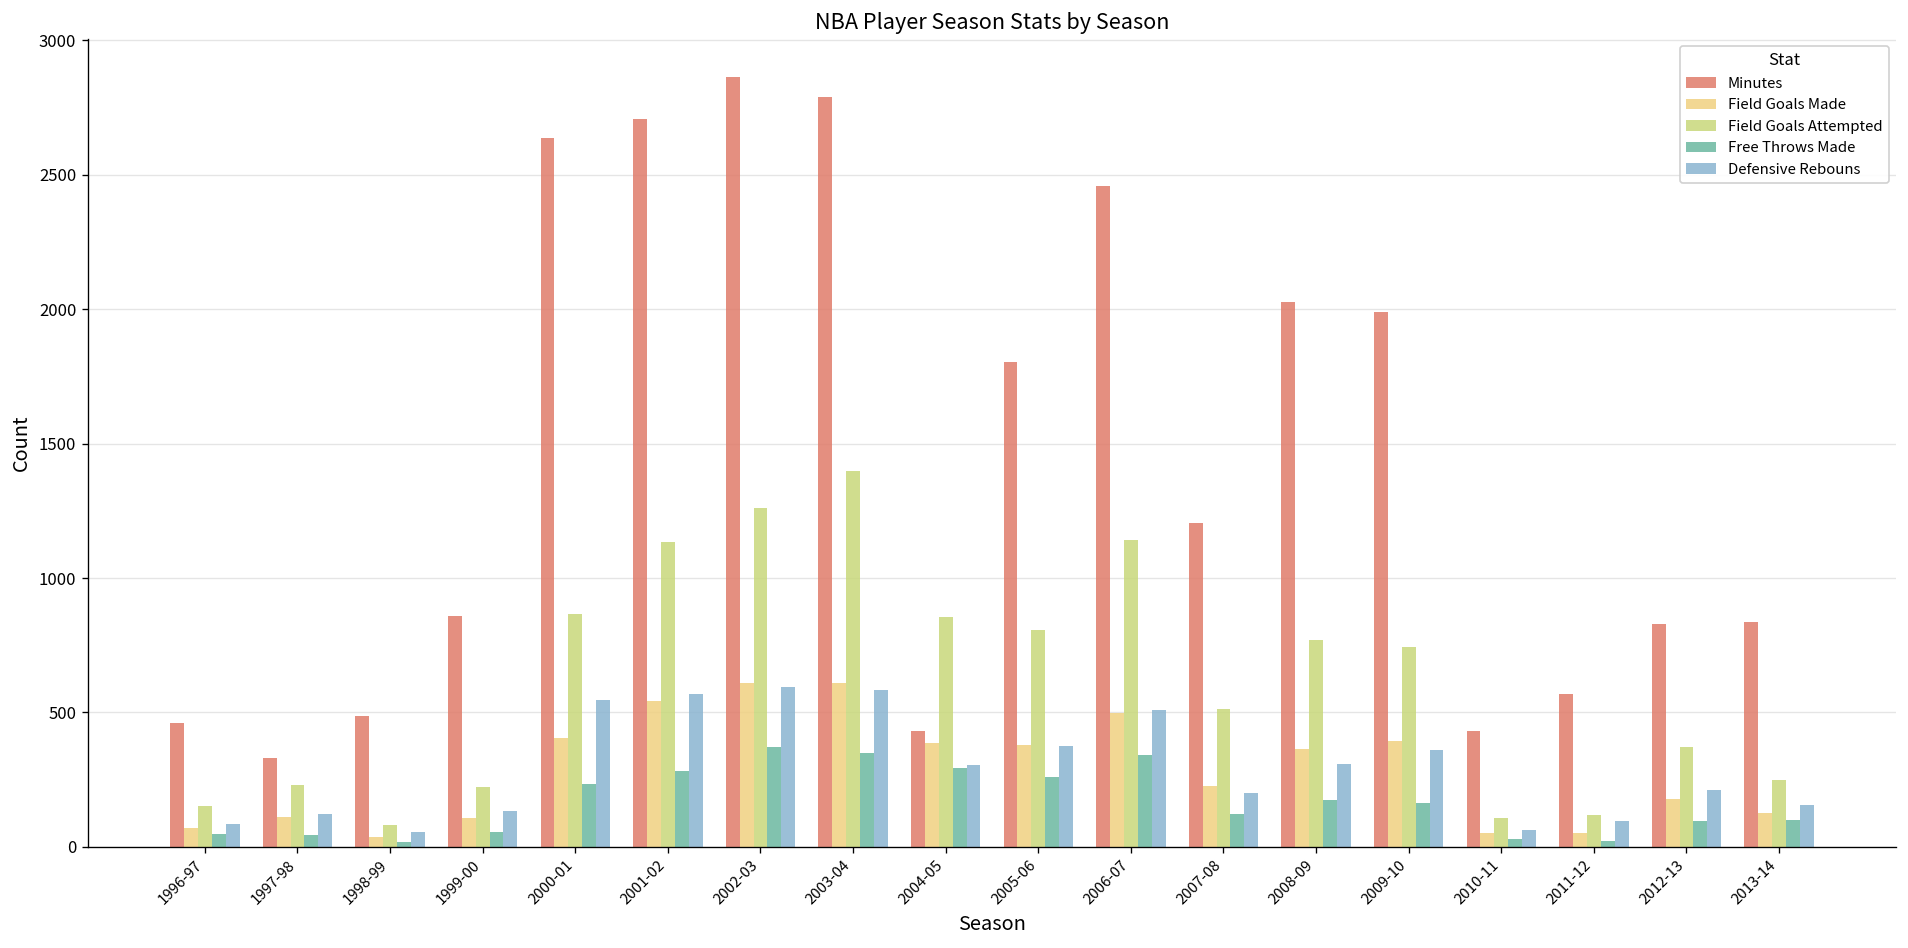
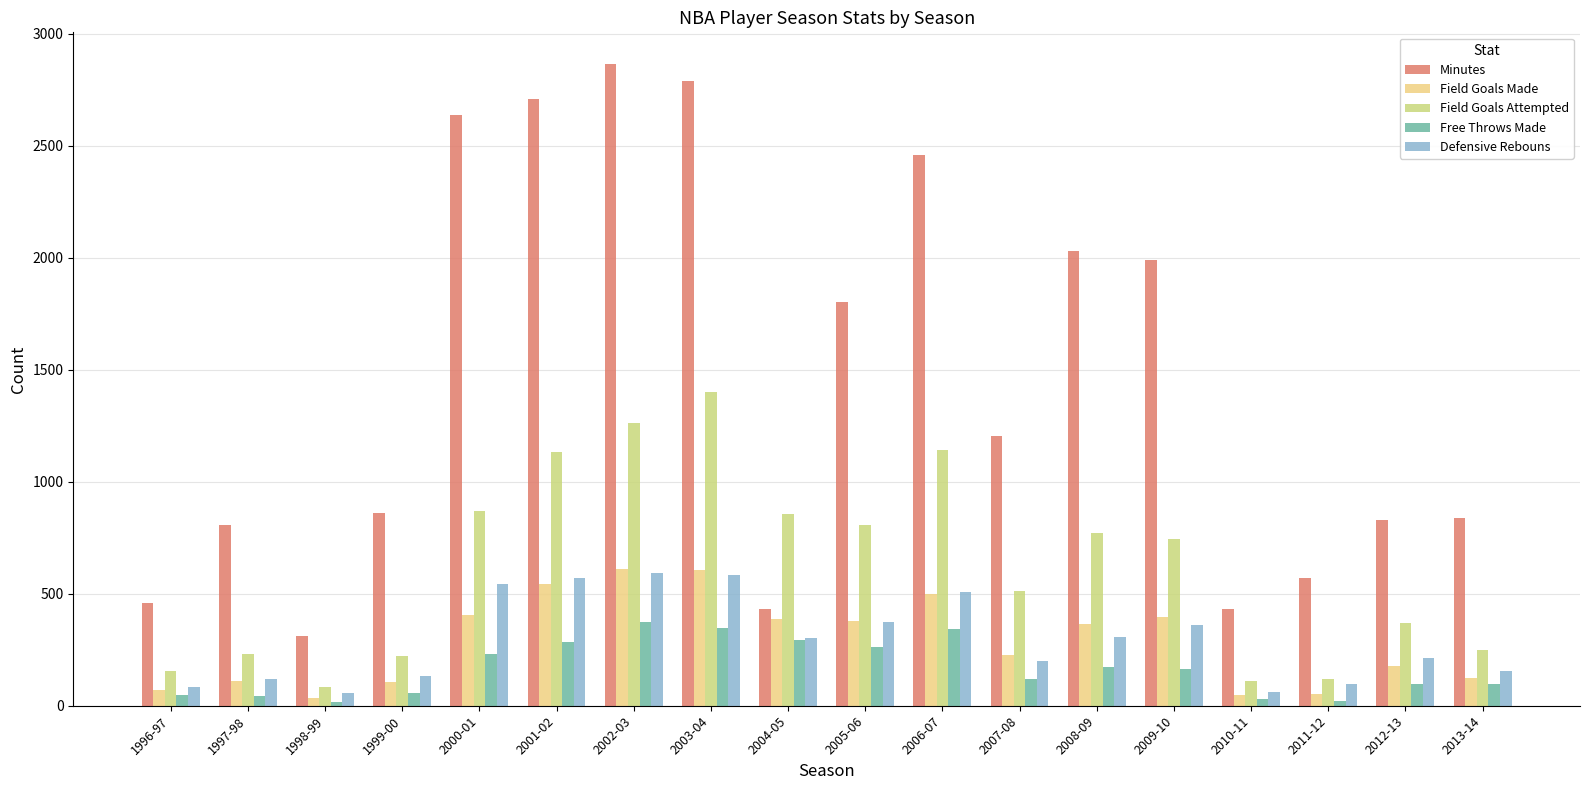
Minutes, 1997-98: 330 -> 810
Minutes, 1998-99: 490 -> 310
